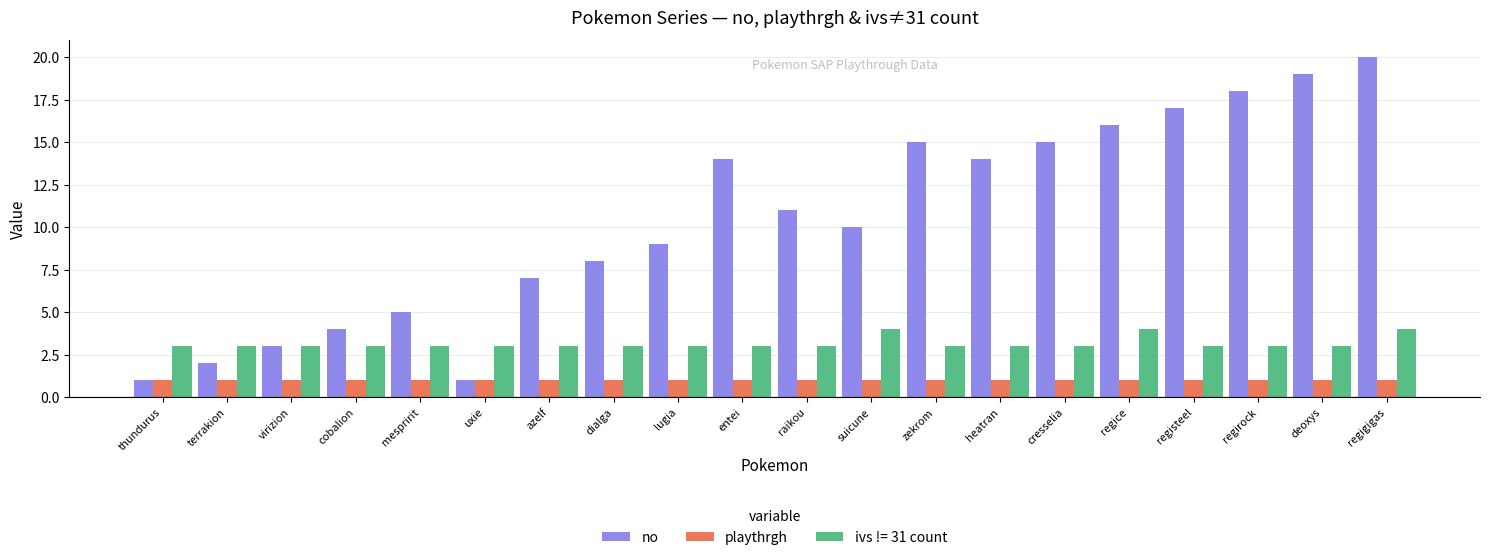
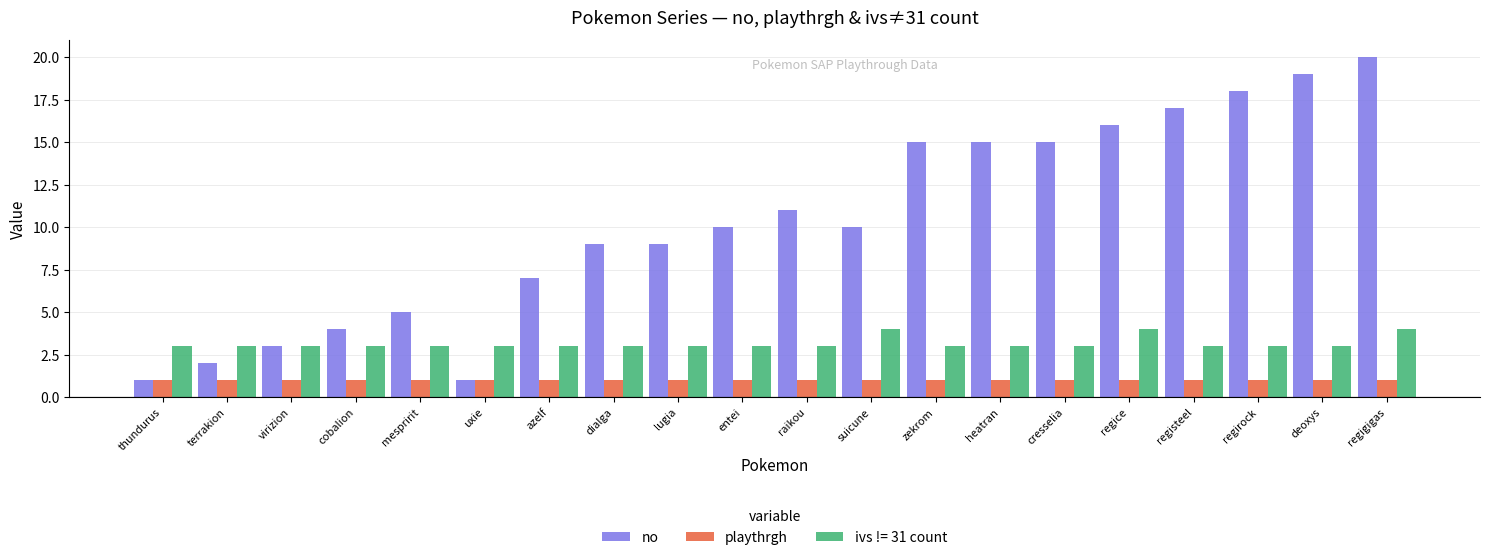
no, dialga: 8 -> 9
no, entei: 14 -> 10
no, heatran: 14 -> 15
